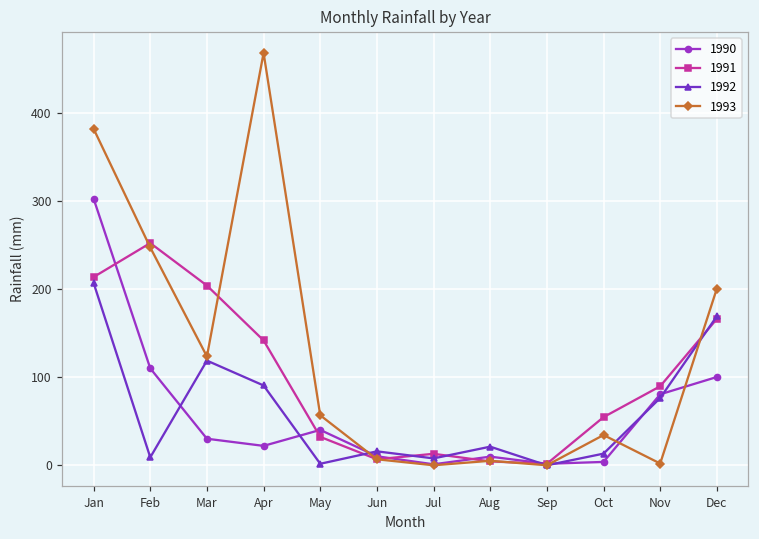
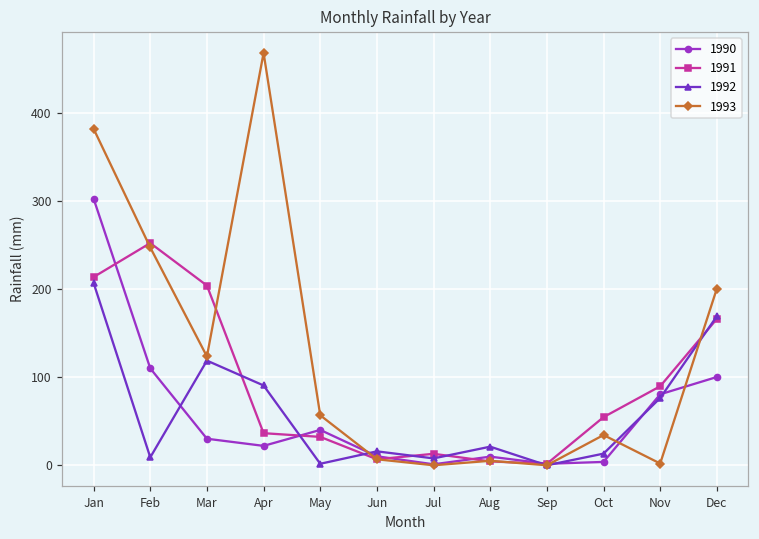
1991, Apr: 140 -> 40
